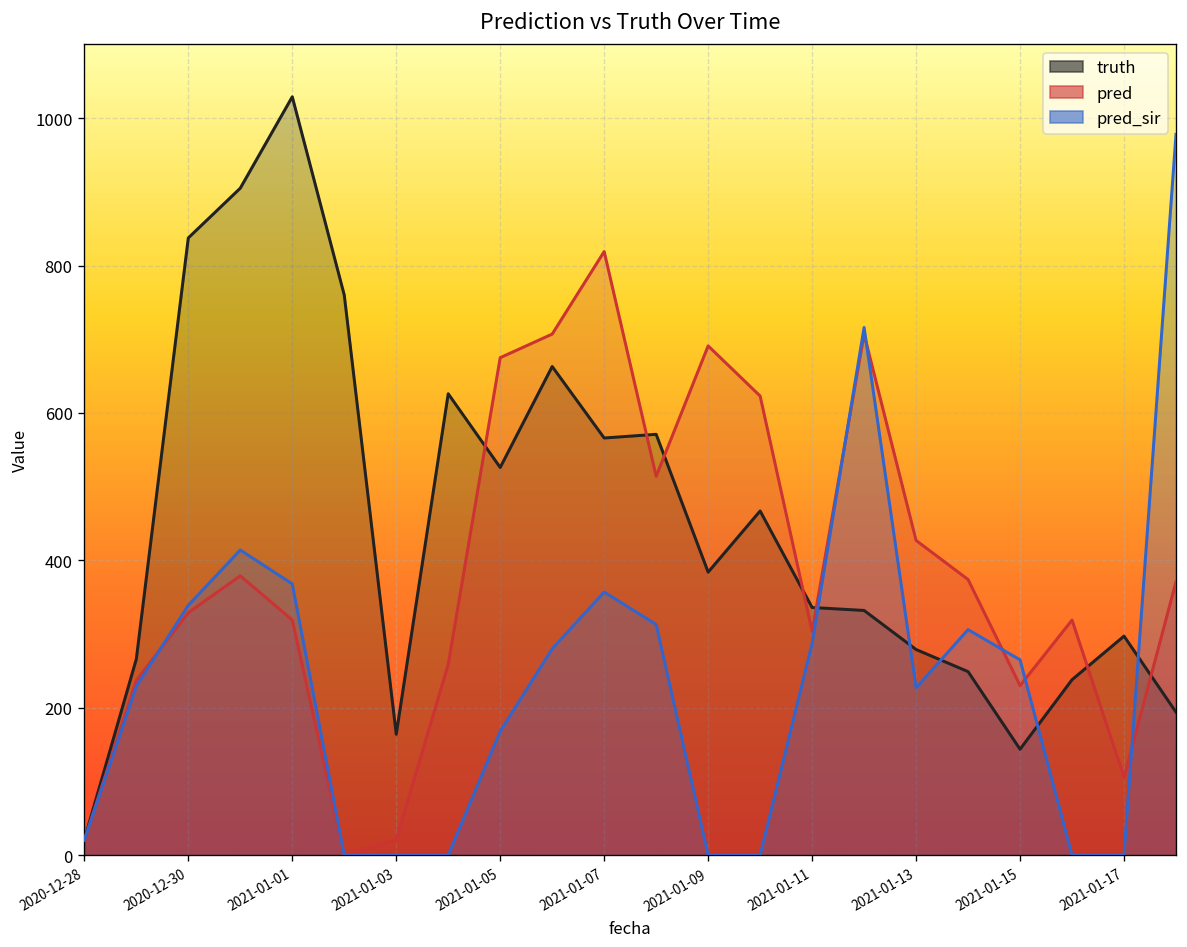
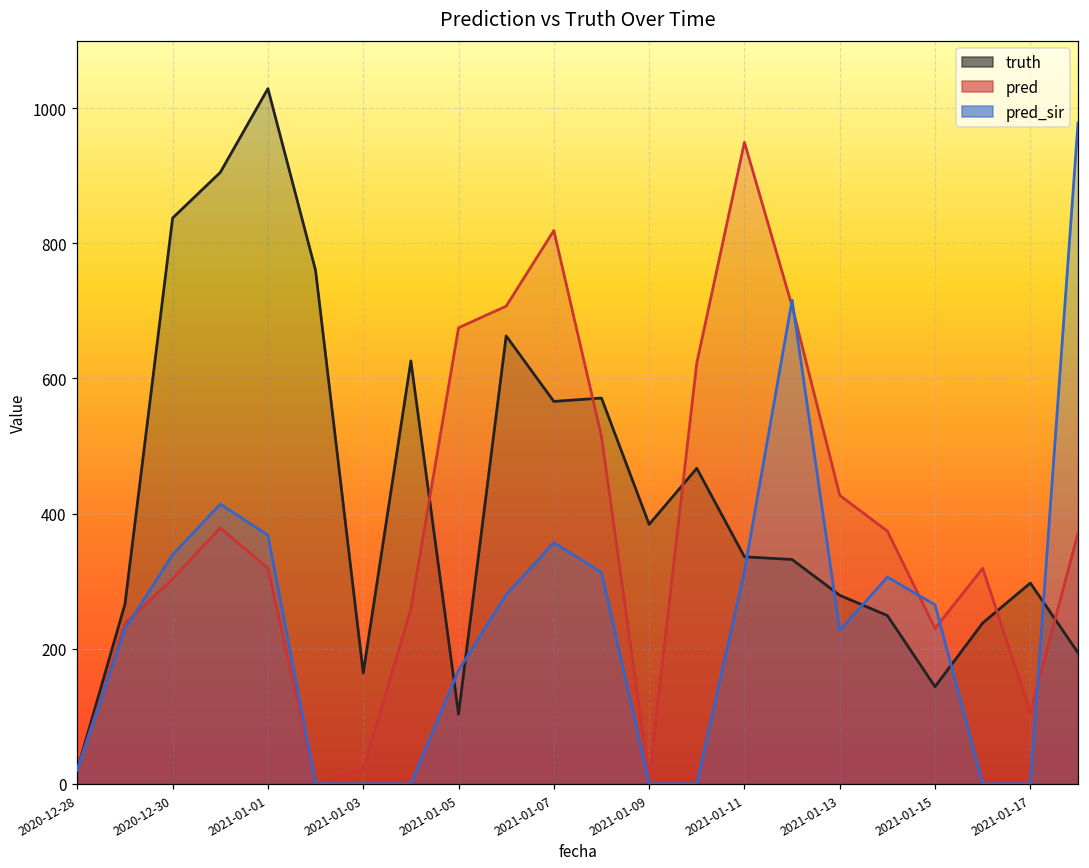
pred, 2020-12-30: 330 -> 300
truth, 2021-01-05: 530 -> 100
pred, 2021-01-09: 690 -> 10
pred, 2021-01-11: 300 -> 950
pred_sir, 2021-01-11: 290 -> 310
